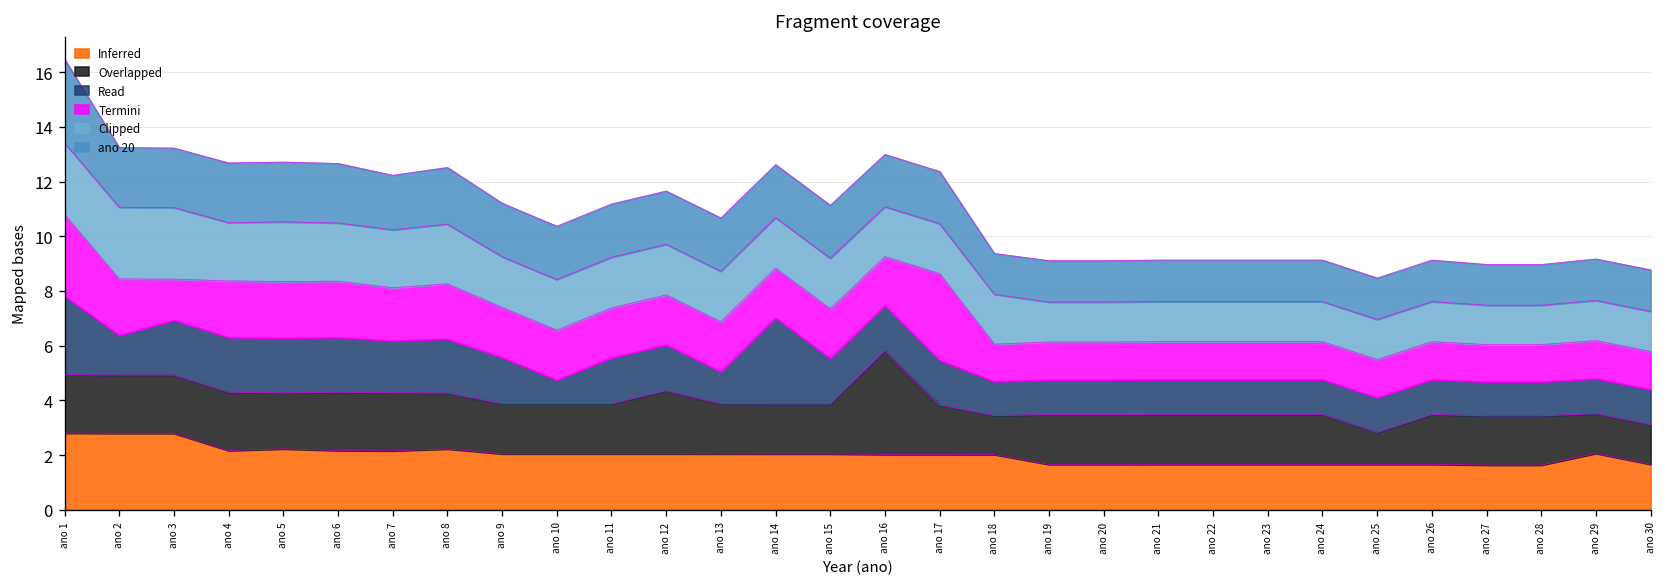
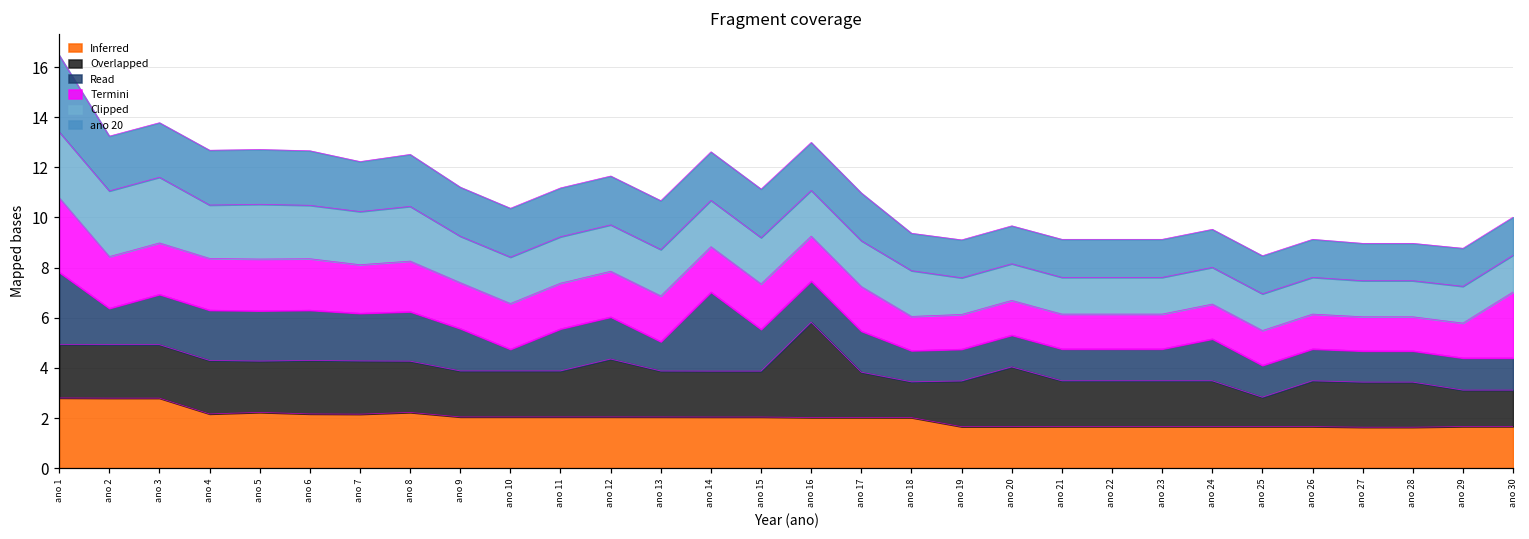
Termini, ano 3: 1.5 -> 2.1
Termini, ano 17: 3.2 -> 1.8
Overlapped, ano 20: 1.8 -> 2.4
Read, ano 24: 1.3 -> 1.7
Inferred, ano 29: 2.1 -> 1.7
Termini, ano 30: 1.4 -> 2.6
